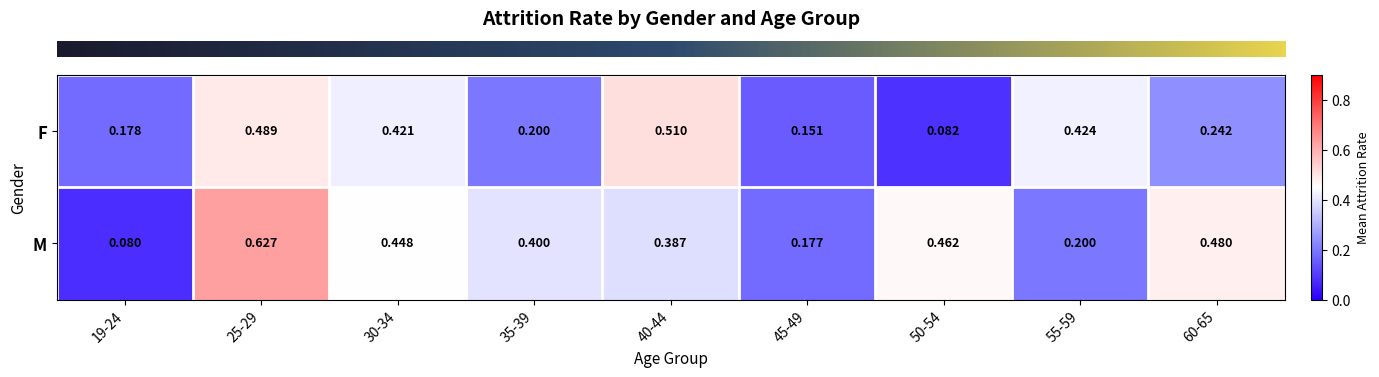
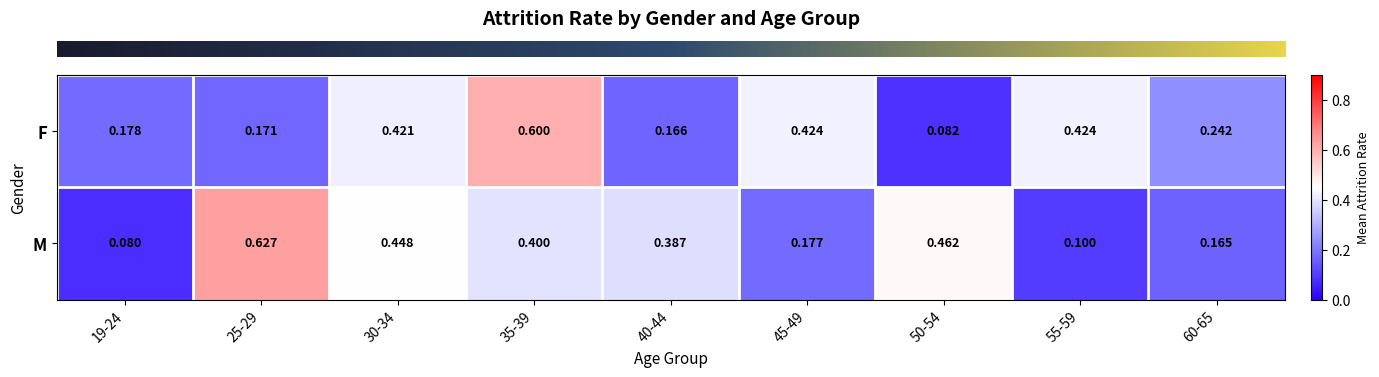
F, 25-29: 0.489 -> 0.171
F, 35-39: 0.200 -> 0.600
F, 40-44: 0.510 -> 0.166
F, 45-49: 0.151 -> 0.424
M, 55-59: 0.200 -> 0.100
M, 60-65: 0.480 -> 0.165
